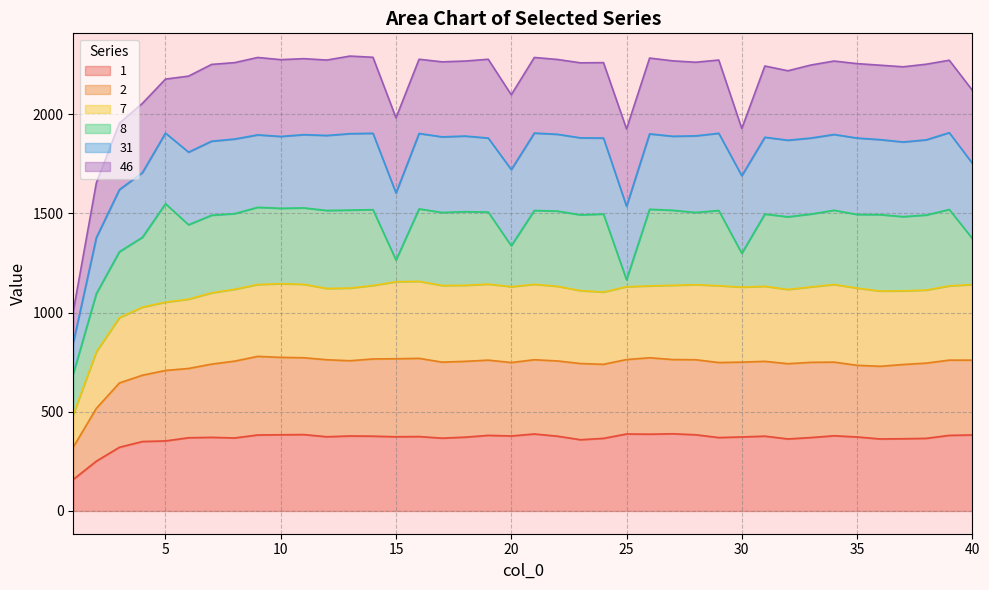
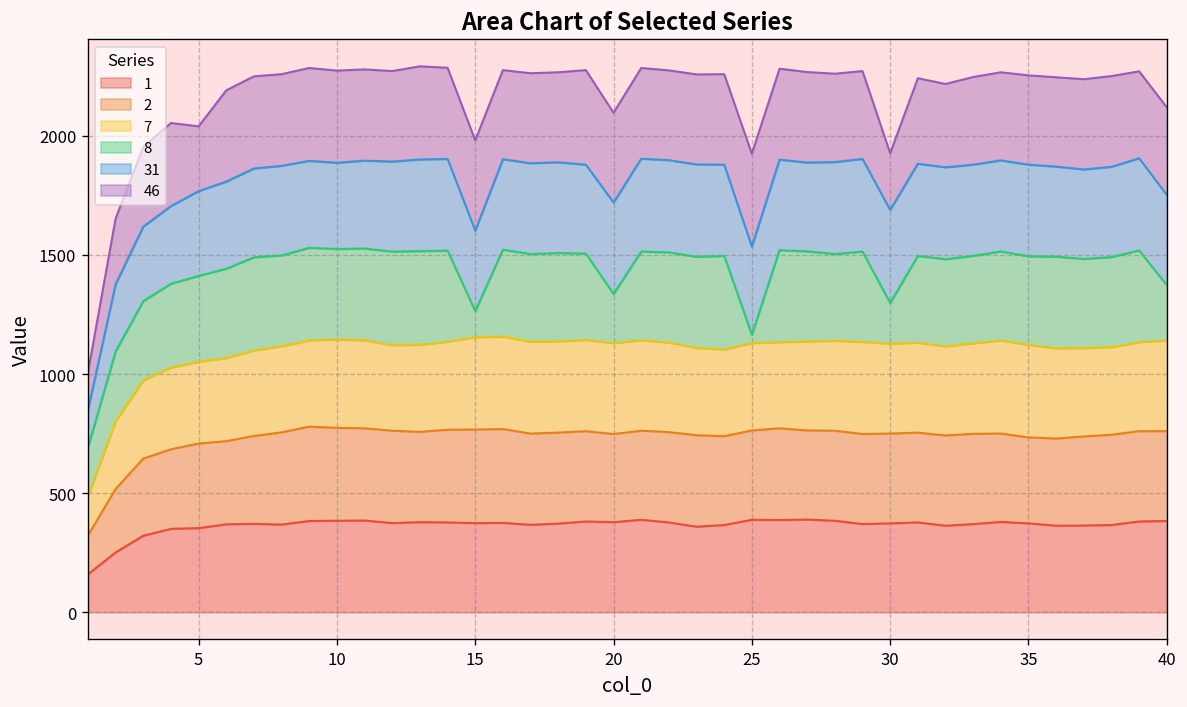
8, 5: 500 -> 360
